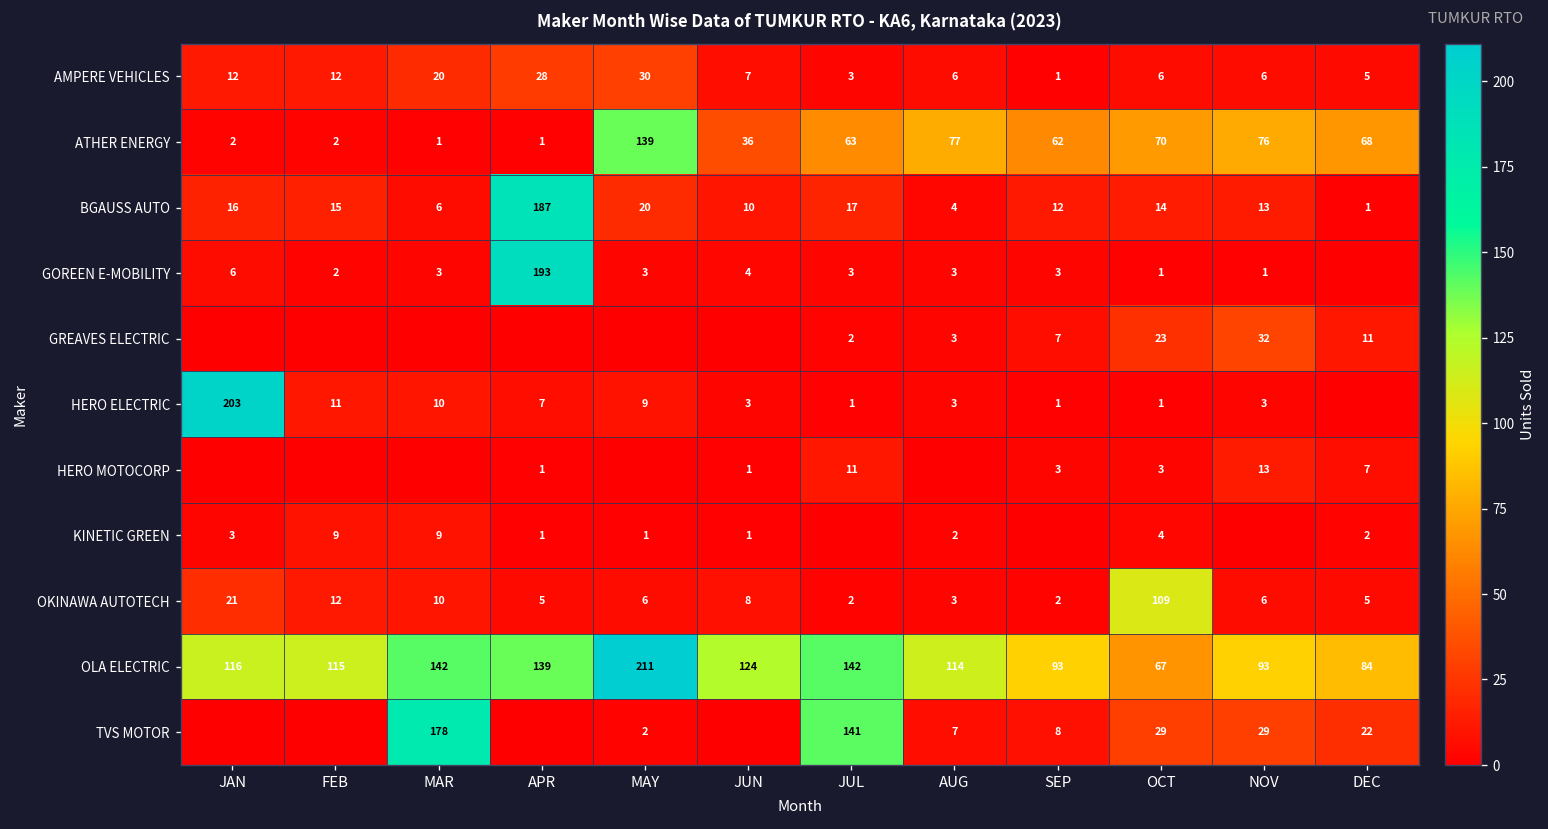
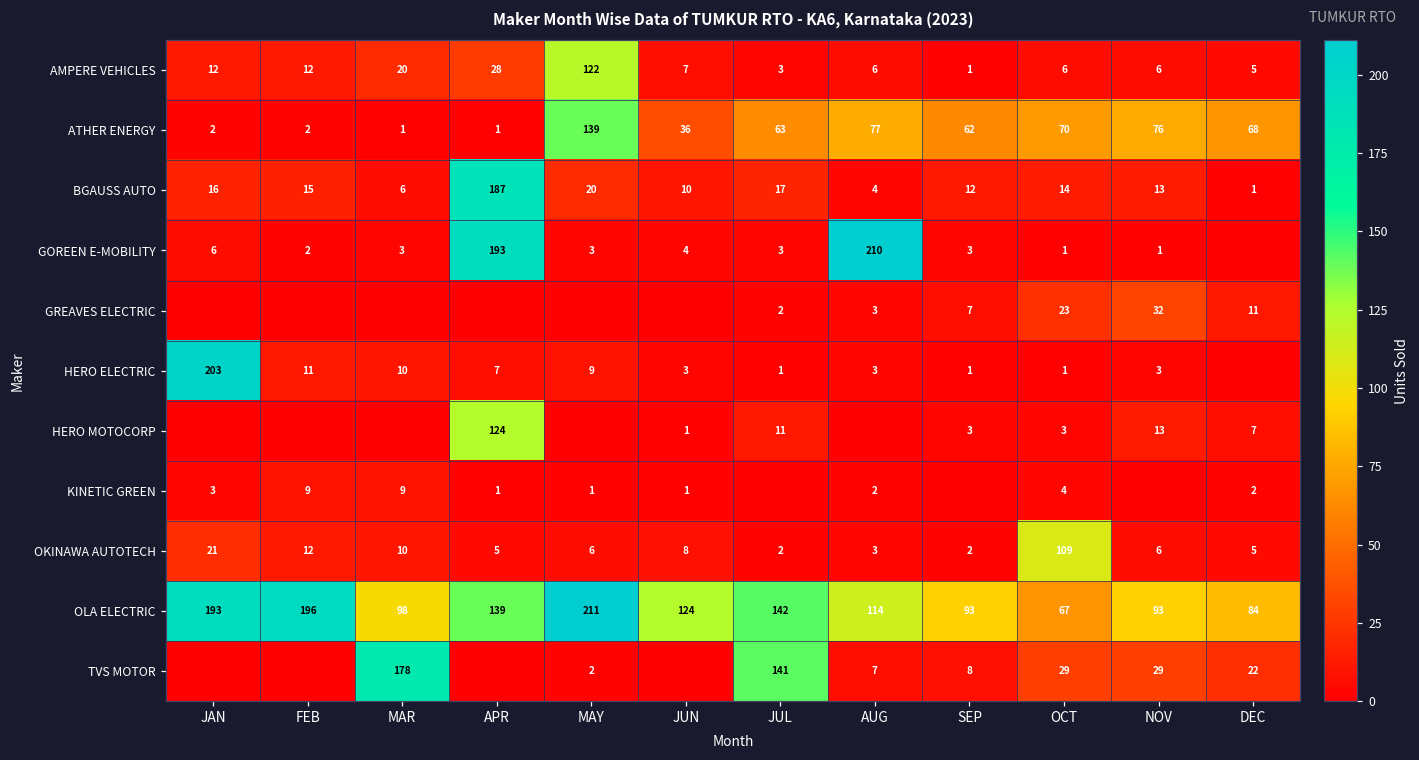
AMPERE VEHICLES, MAY: 30 -> 122
GOREEN E-MOBILITY, AUG: 3 -> 210
HERO MOTOCORP, APR: 1 -> 124
OLA ELECTRIC, JAN: 116 -> 193
OLA ELECTRIC, FEB: 115 -> 196
OLA ELECTRIC, MAR: 142 -> 98
